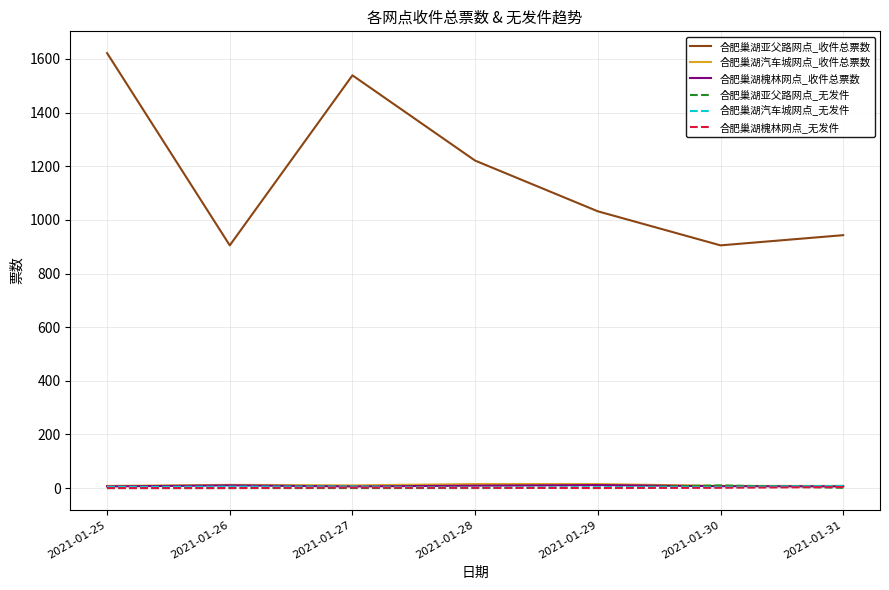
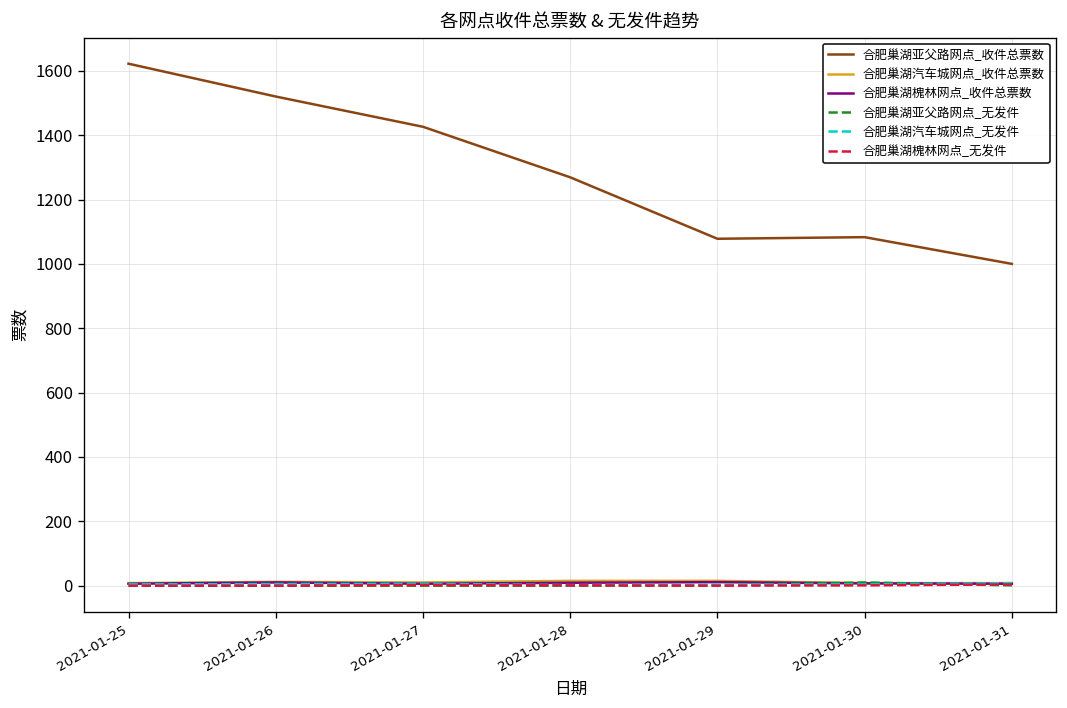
合肥巢湖亚父路网点_收件总票数, 2021-01-26: 910 -> 1520
合肥巢湖亚父路网点_收件总票数, 2021-01-27: 1540 -> 1430
合肥巢湖亚父路网点_收件总票数, 2021-01-28: 1220 -> 1270
合肥巢湖亚父路网点_收件总票数, 2021-01-29: 1030 -> 1080
合肥巢湖亚父路网点_收件总票数, 2021-01-30: 910 -> 1080
合肥巢湖亚父路网点_收件总票数, 2021-01-31: 940 -> 1000
